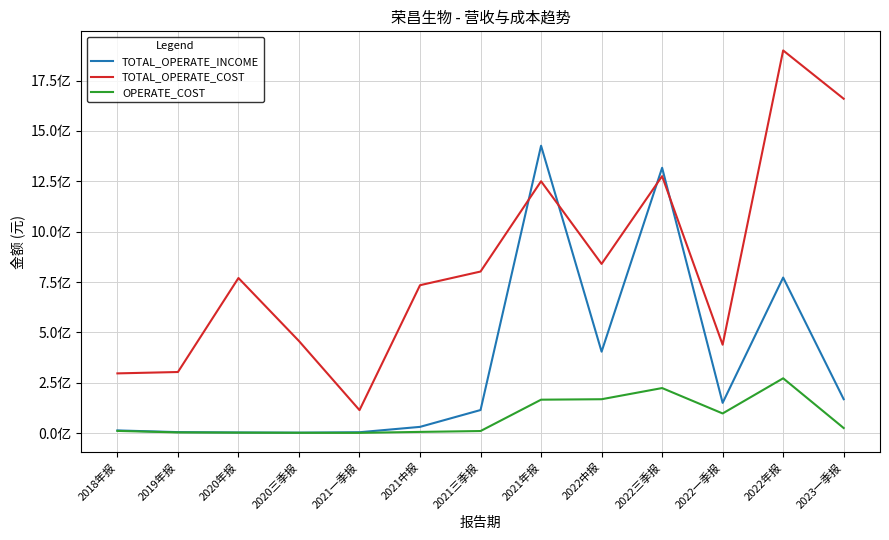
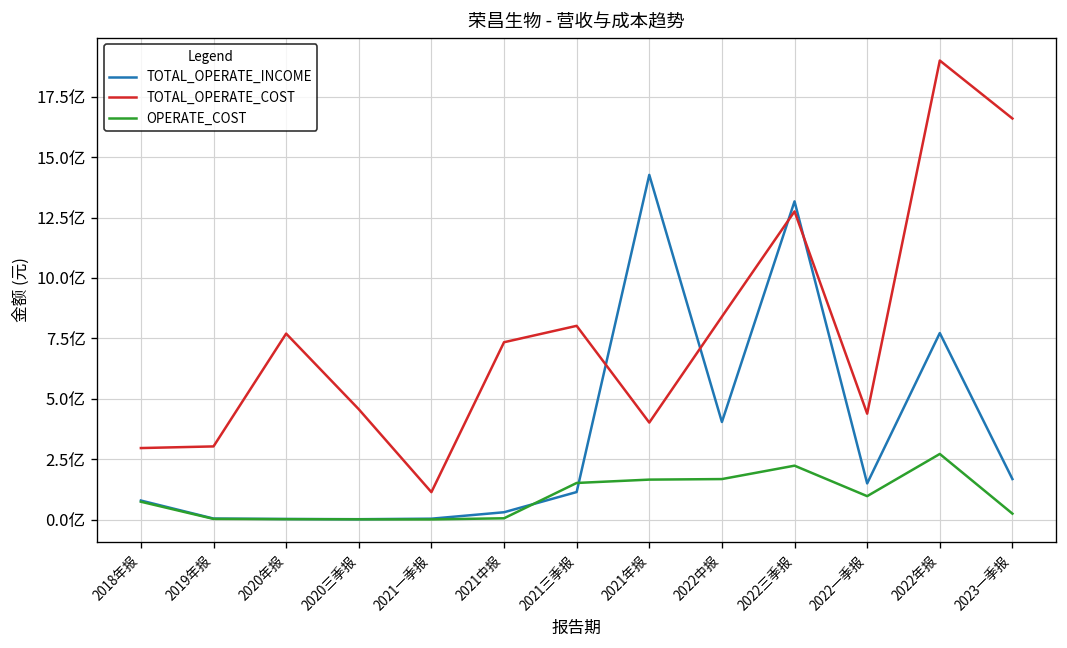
TOTAL_OPERATE_INCOME, 2018年报: 0.1亿 -> 0.8亿
OPERATE_COST, 2018年报: 0.1亿 -> 0.7亿
OPERATE_COST, 2021三季报: 0.1亿 -> 1.5亿
TOTAL_OPERATE_COST, 2021年报: 12.5亿 -> 4.0亿
